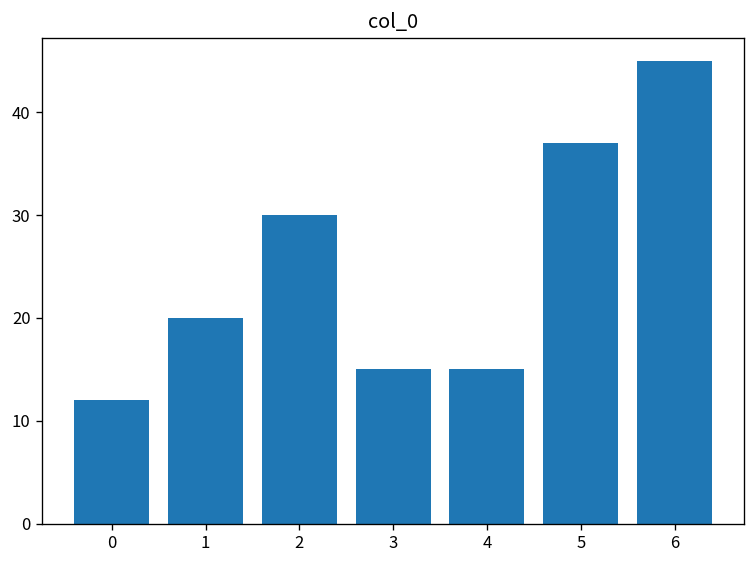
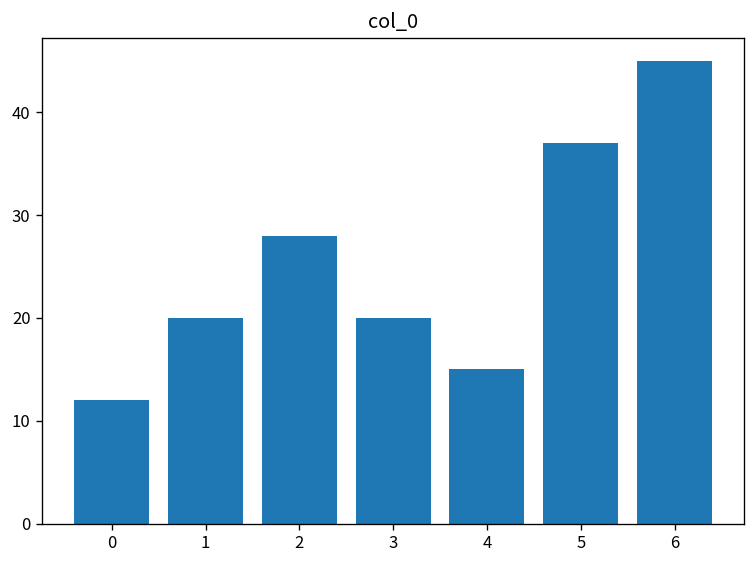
2: 30 -> 28
3: 15 -> 20
